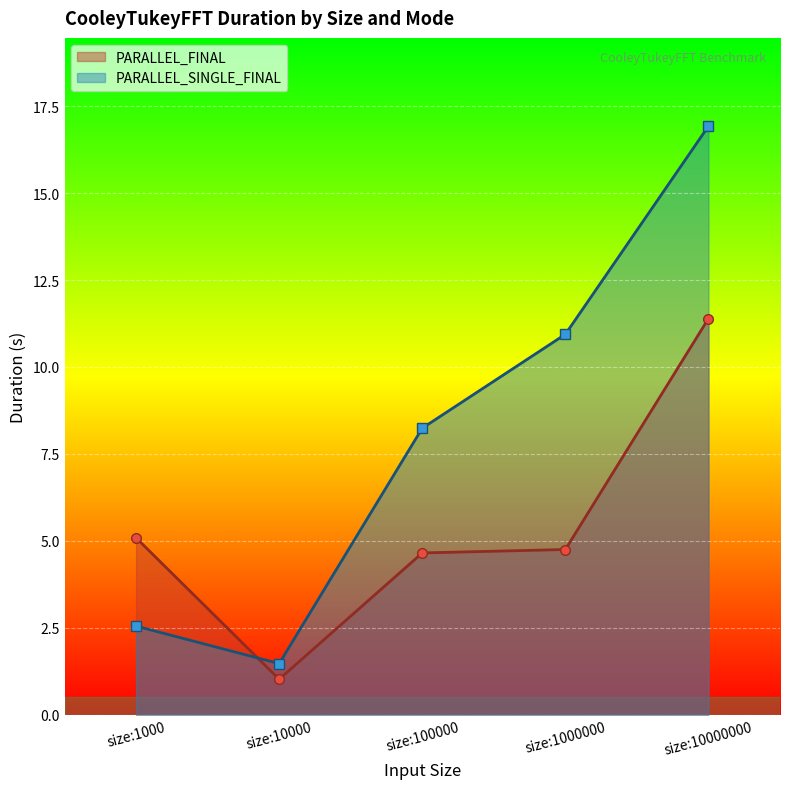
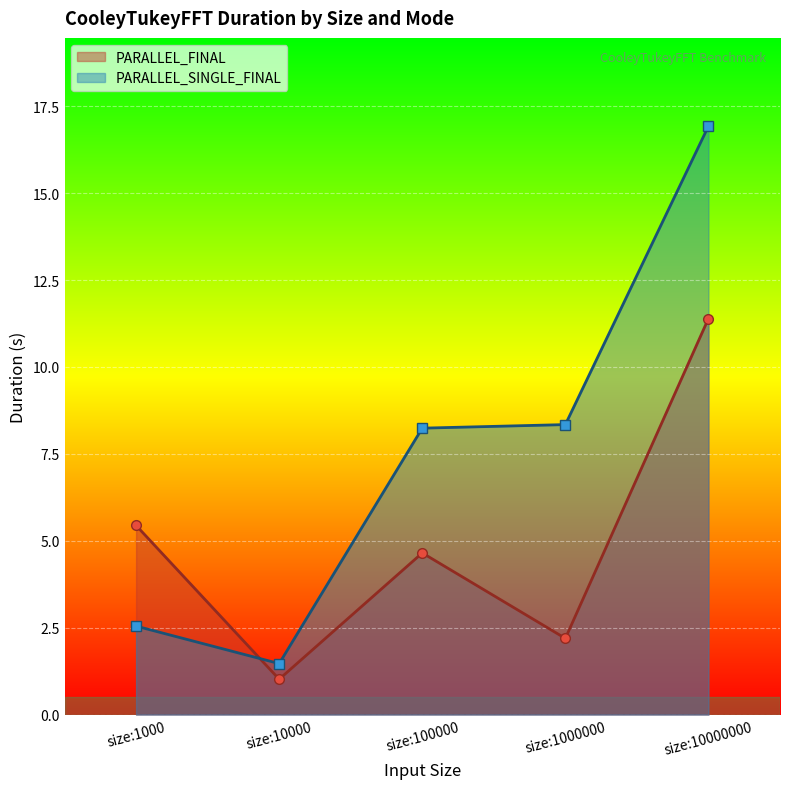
PARALLEL_FINAL, size:1000: 5.1 -> 5.4
PARALLEL_FINAL, size:1000000: 4.7 -> 2.2
PARALLEL_SINGLE_FINAL, size:1000000: 10.9 -> 8.3
